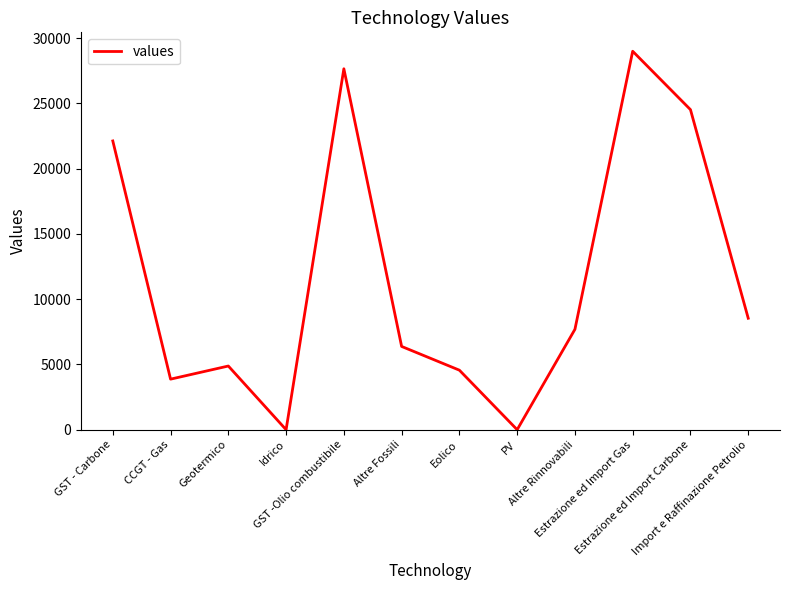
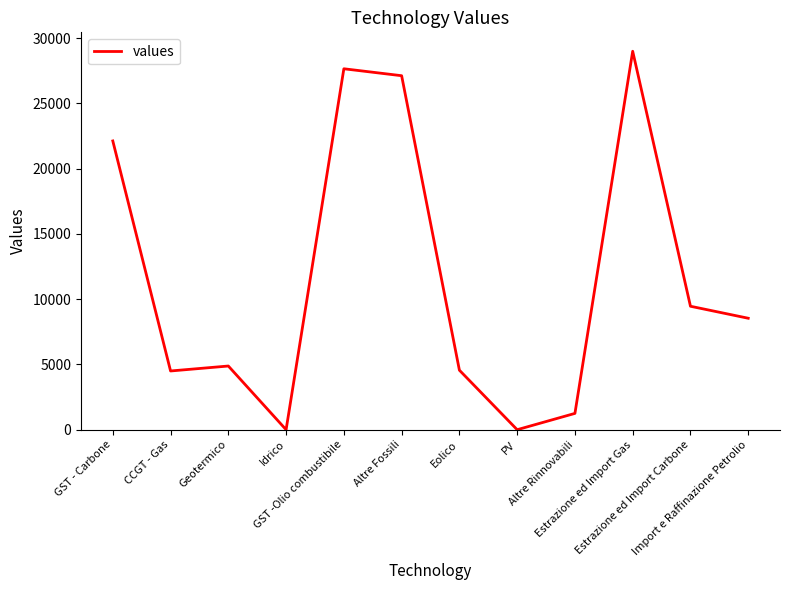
CCGT - Gas: 3900 -> 4500
Altre Fossili: 6400 -> 27100
Altre Rinnovabili: 7700 -> 1300
Estrazione ed Import Carbone: 24500 -> 9500
